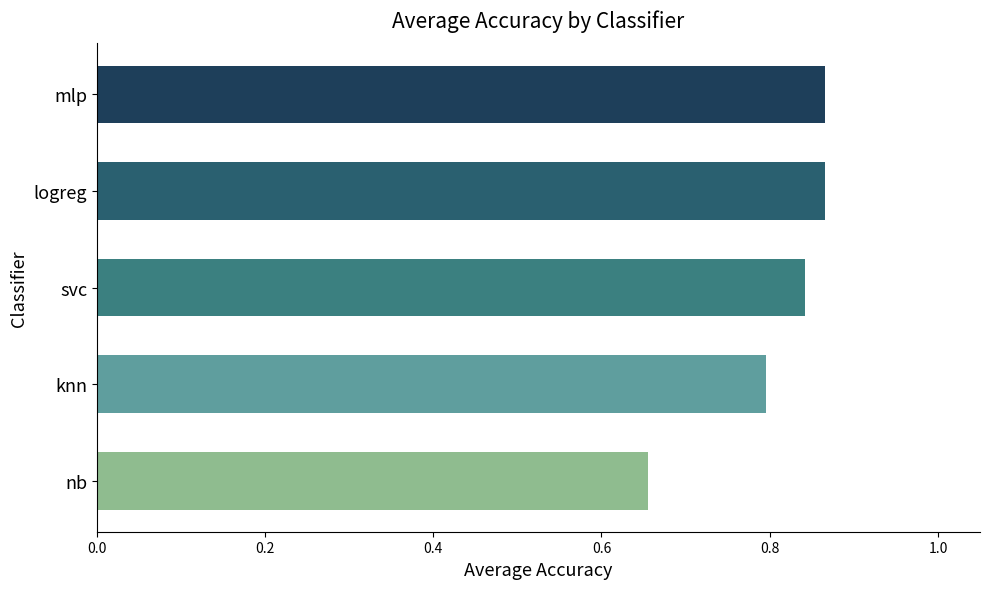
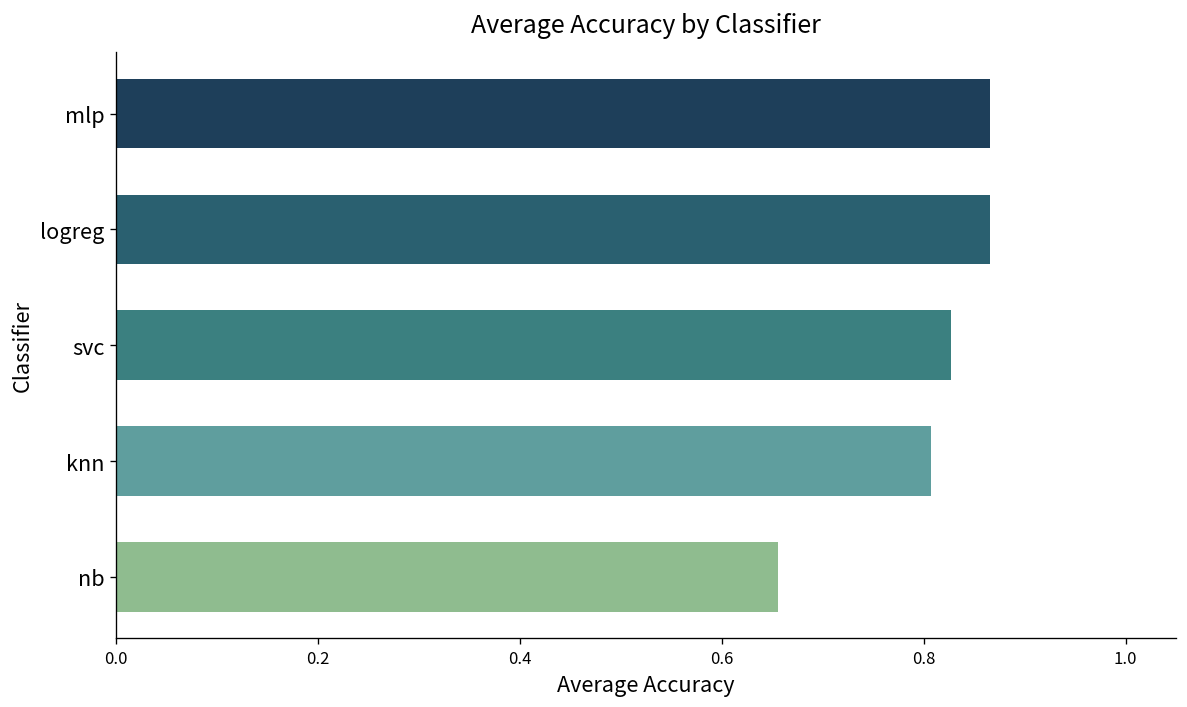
svc: 0.84 -> 0.83
knn: 0.80 -> 0.81
